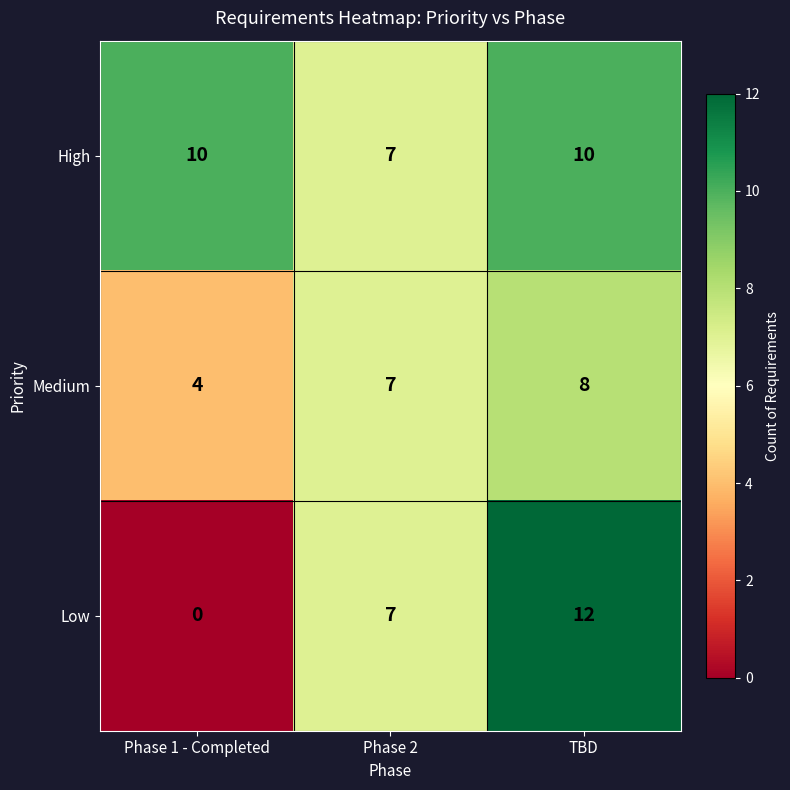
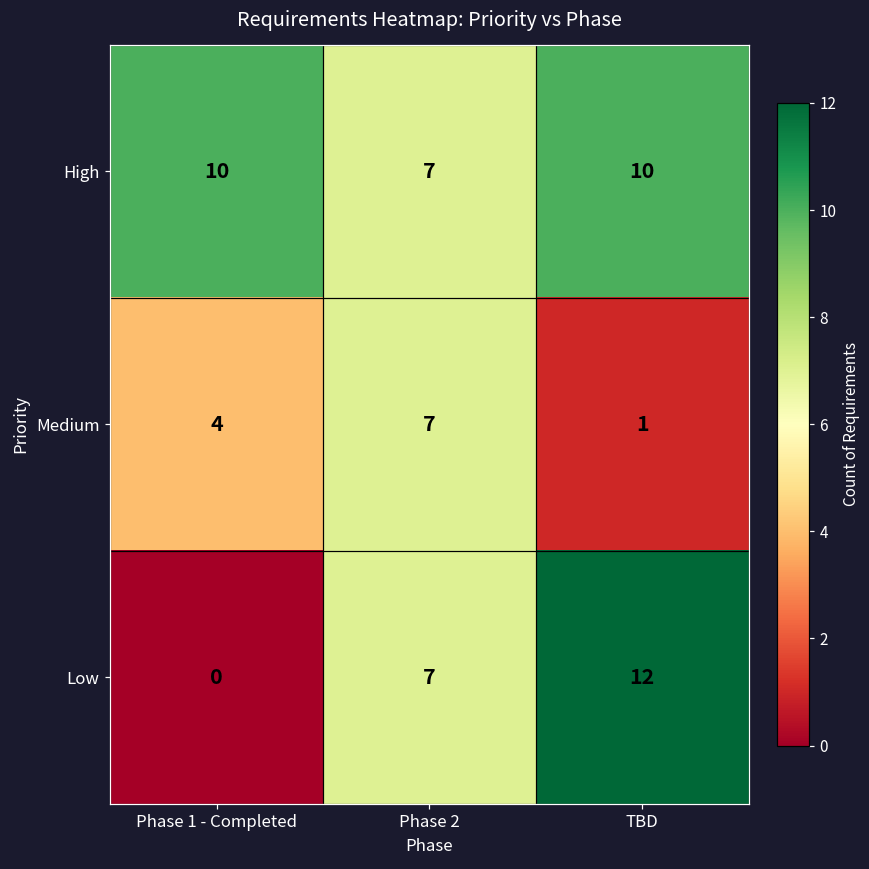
Medium, TBD: 8 -> 1
